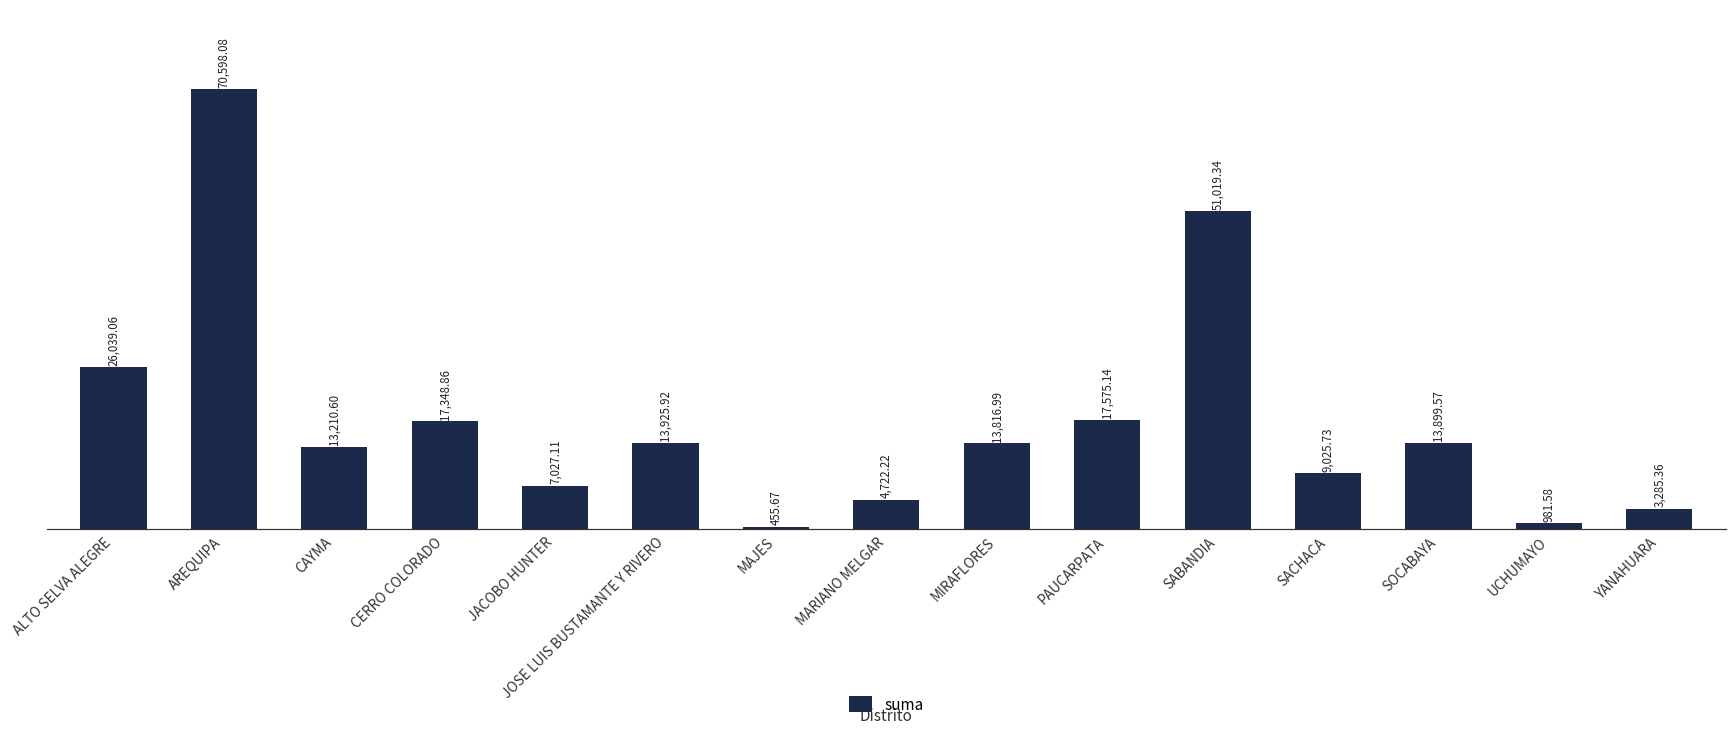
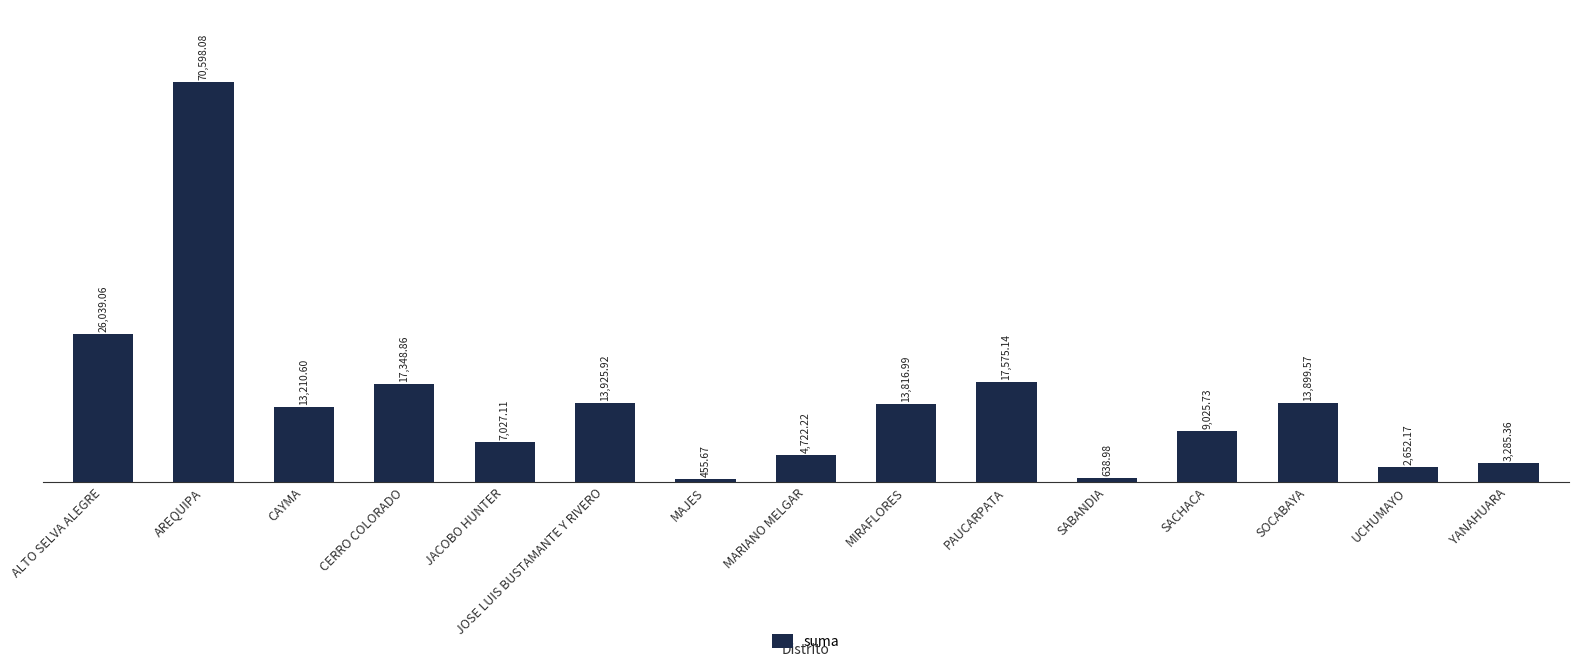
SABANDIA: 51,019.34 -> 638.98
UCHUMAYO: 981.58 -> 2,652.17
